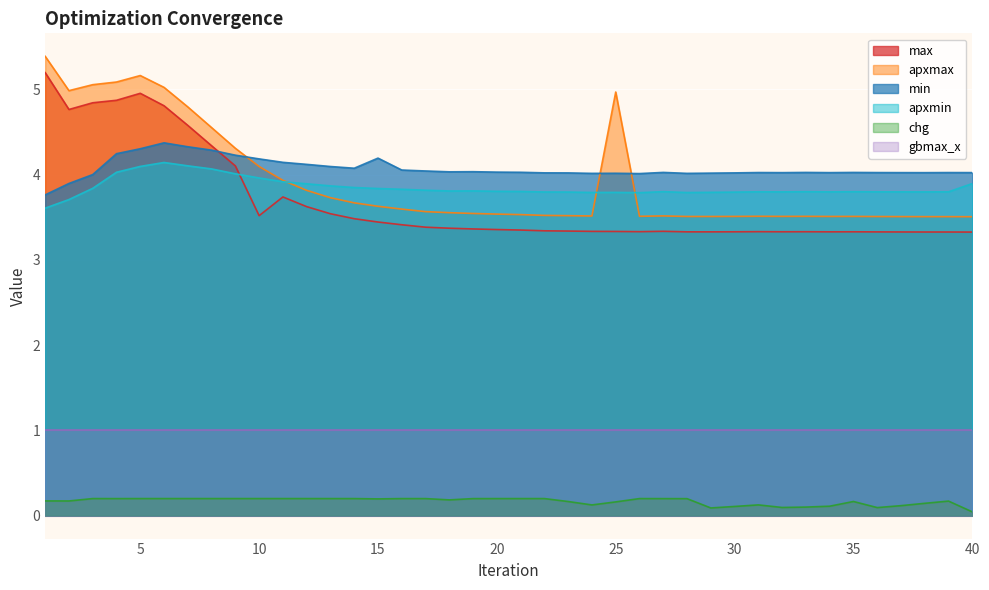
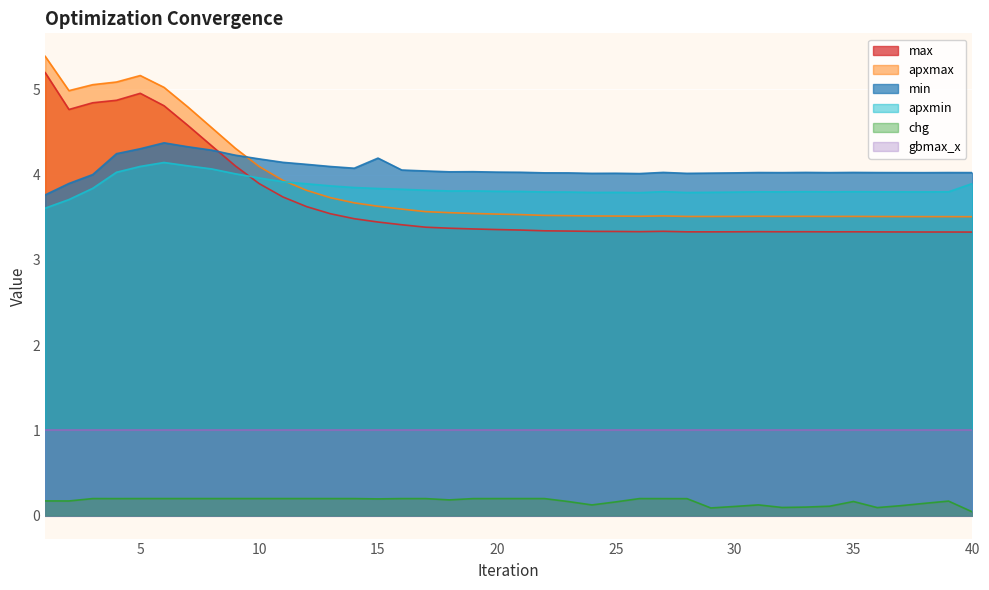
max, 10: 3.5 -> 3.9
apxmax, 25: 5.0 -> 3.5
